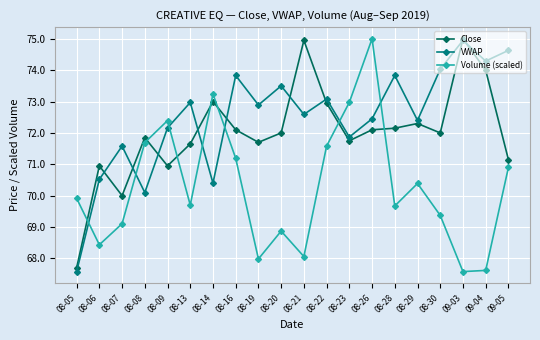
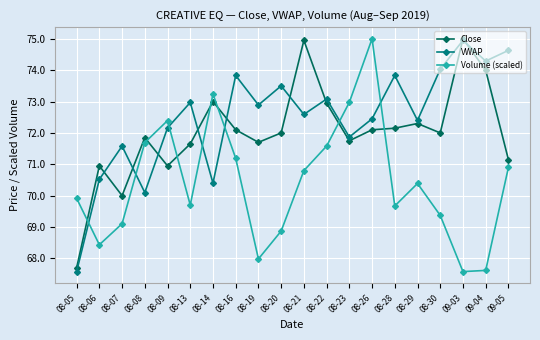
Volume (scaled), 08-21: 68.1 -> 70.8
